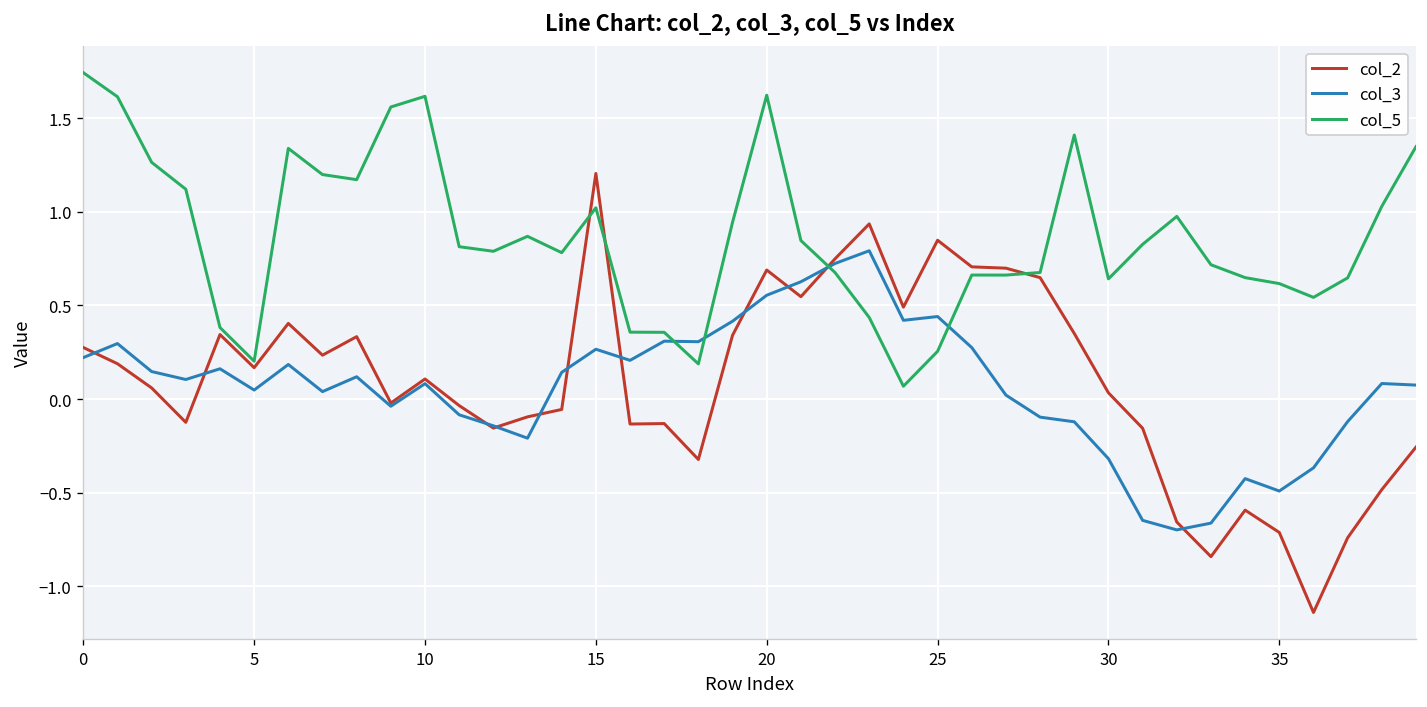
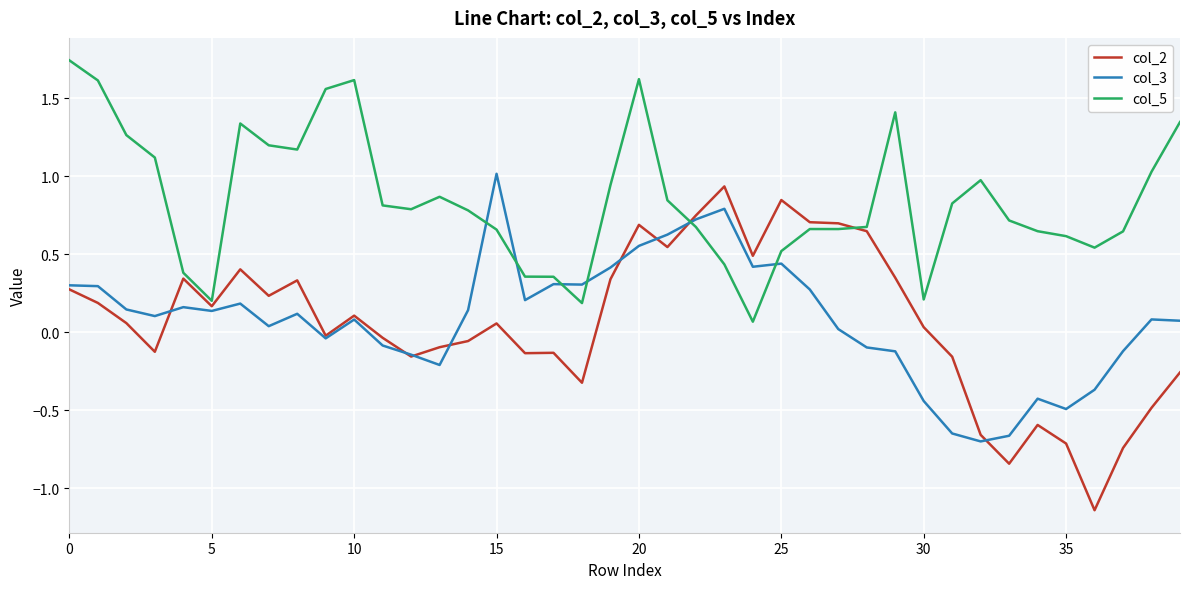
col_3, 0: 0.22 -> 0.30
col_3, 5: 0.05 -> 0.14
col_2, 15: 1.21 -> 0.06
col_3, 15: 0.27 -> 1.02
col_5, 15: 1.02 -> 0.66
col_5, 25: 0.26 -> 0.52
col_3, 30: -0.32 -> -0.44
col_5, 30: 0.64 -> 0.21
